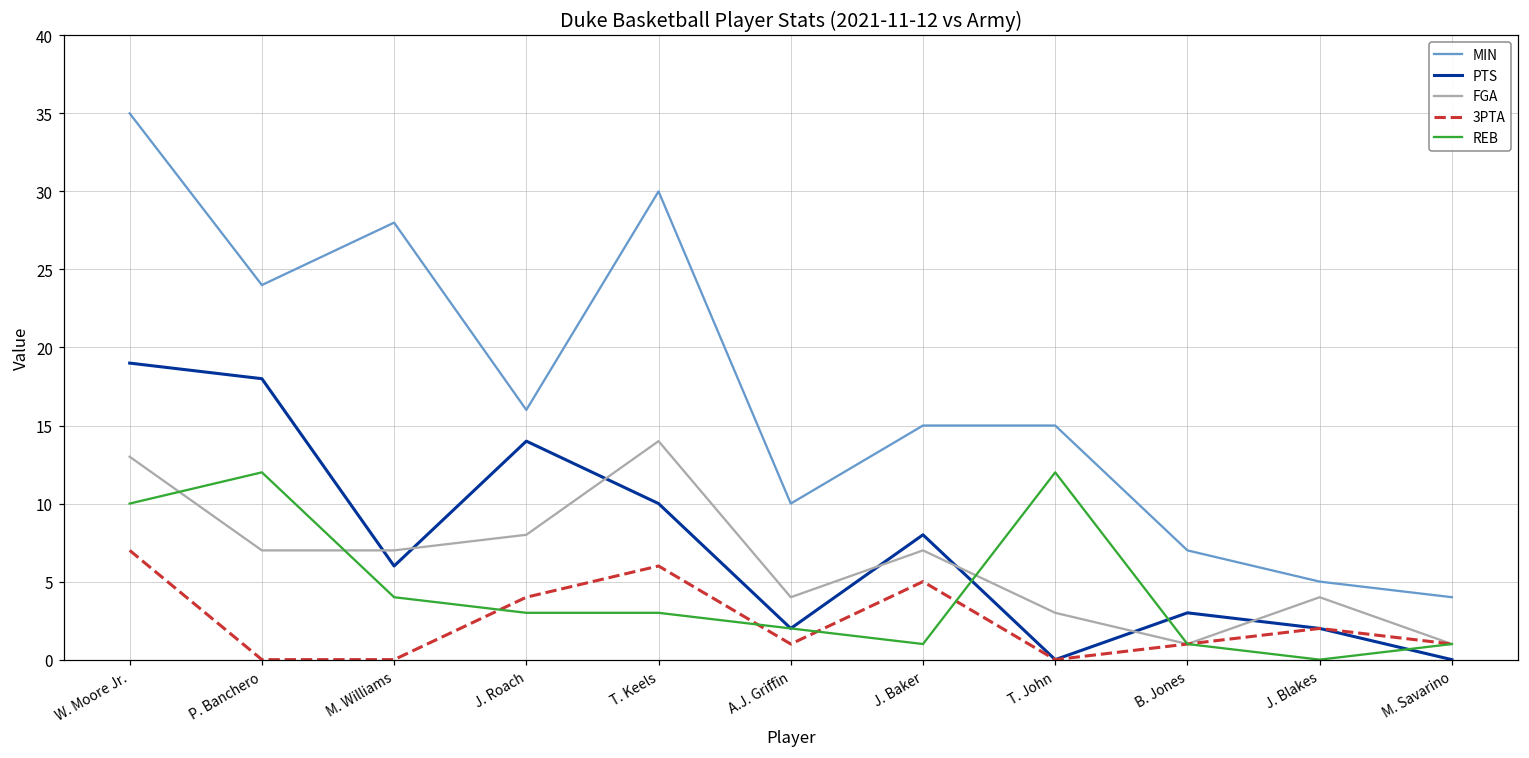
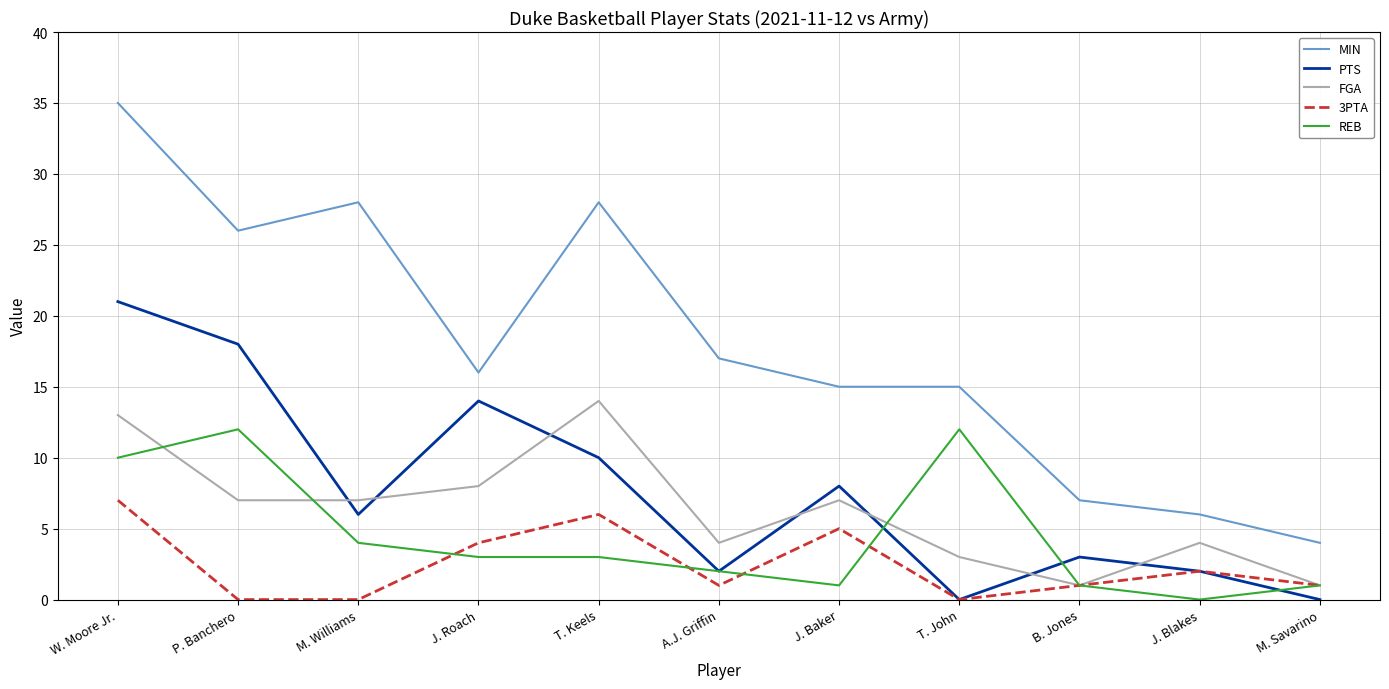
PTS, W. Moore Jr.: 19 -> 21
MIN, P. Banchero: 24 -> 26
MIN, T. Keels: 30 -> 28
MIN, A.J. Griffin: 10 -> 17
MIN, J. Blakes: 5 -> 6
